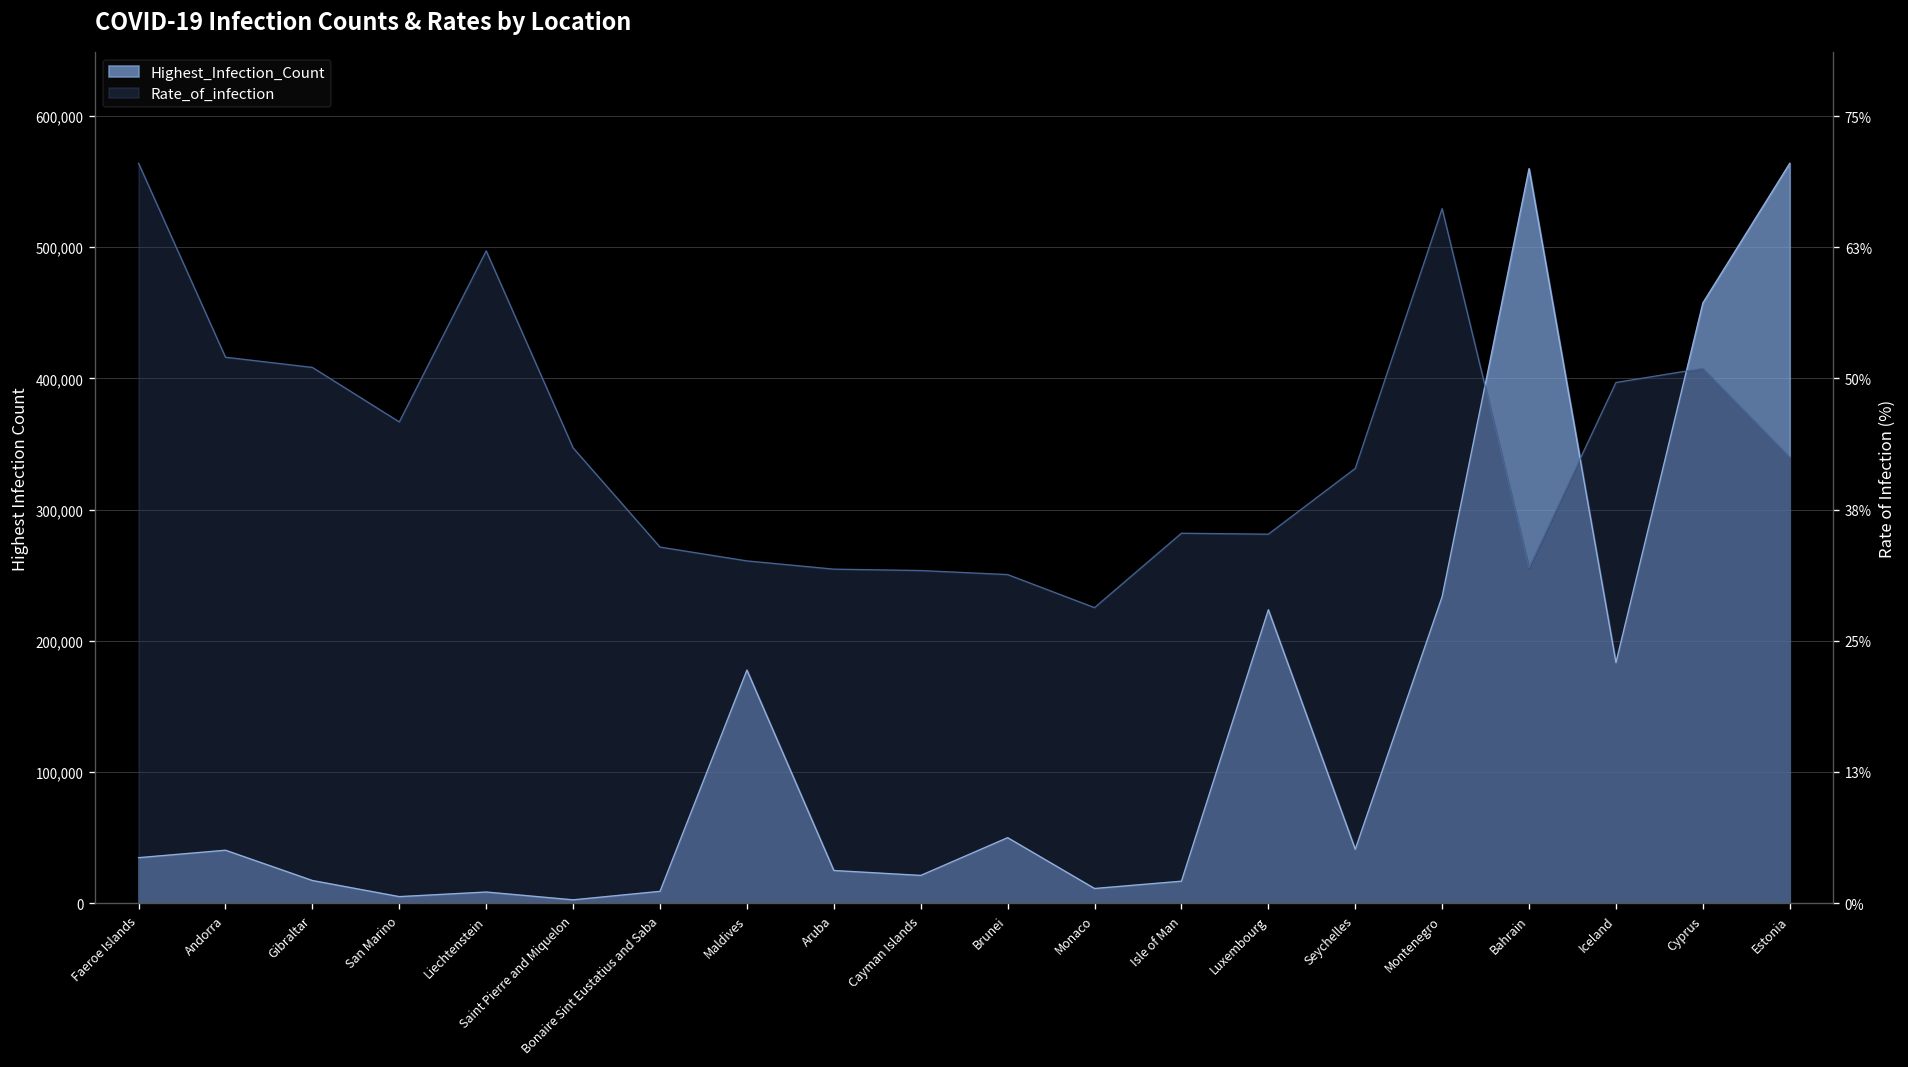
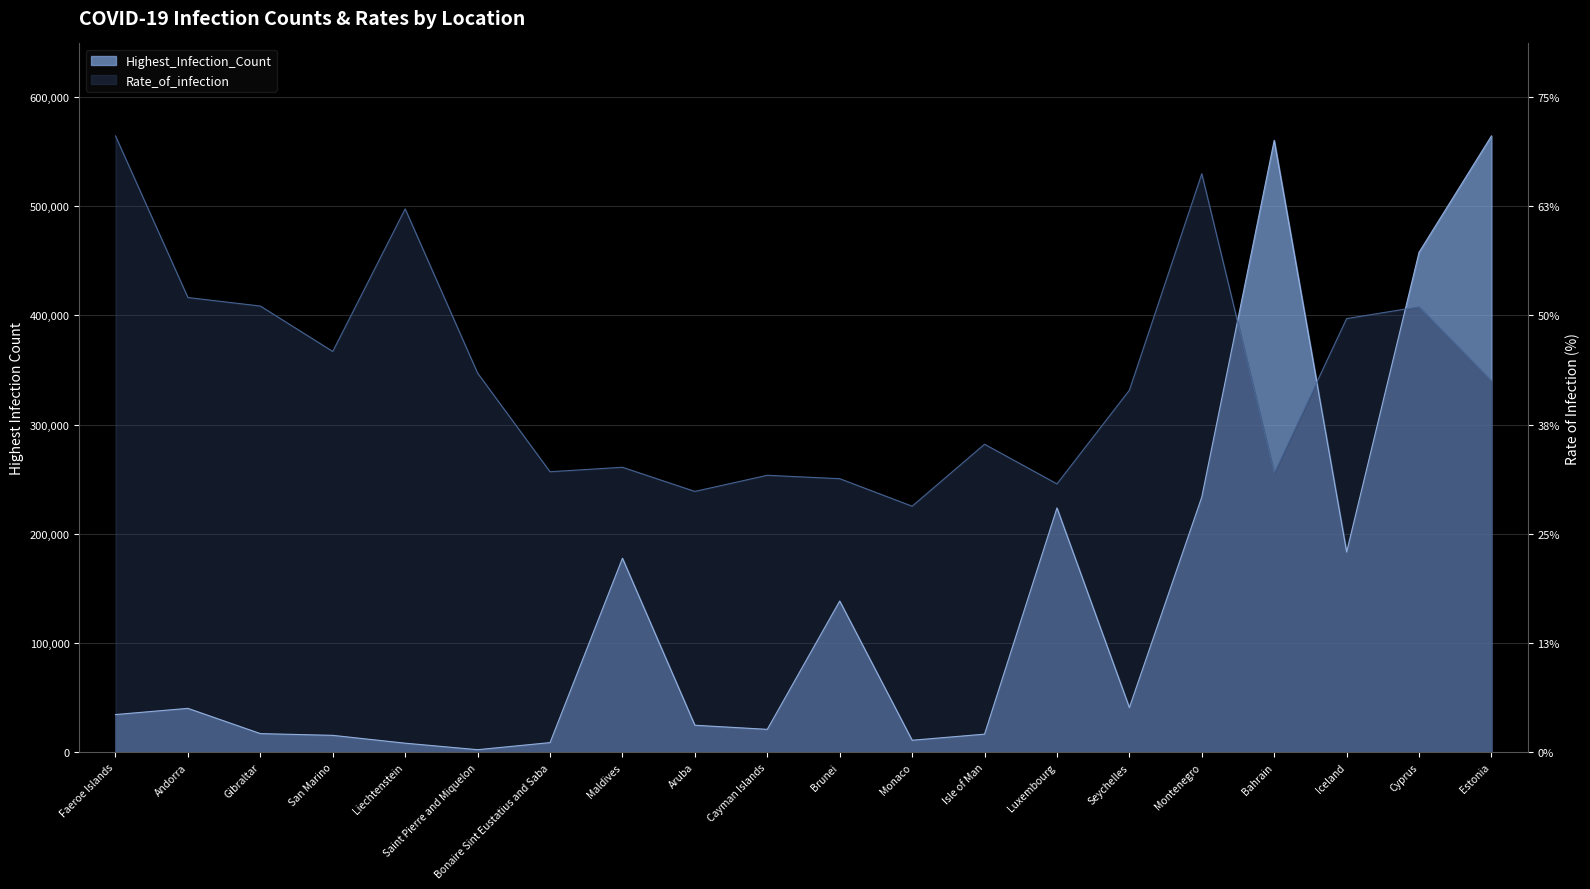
Highest_Infection_Count, San Marino: 5,000 -> 16,000
Rate_of_infection, Bonaire Sint Eustatius and Saba: 271,000 -> 257,000
Rate_of_infection, Aruba: 255,000 -> 239,000
Highest_Infection_Count, Brunei: 50,000 -> 139,000
Rate_of_infection, Luxembourg: 281,000 -> 246,000
